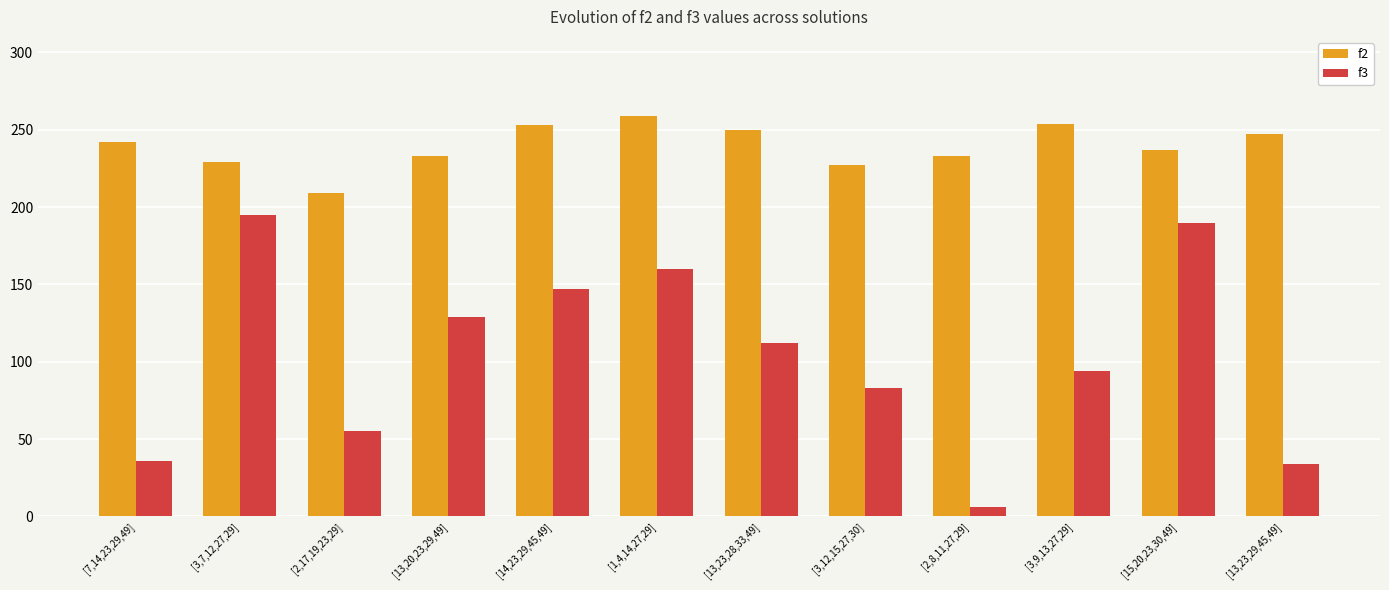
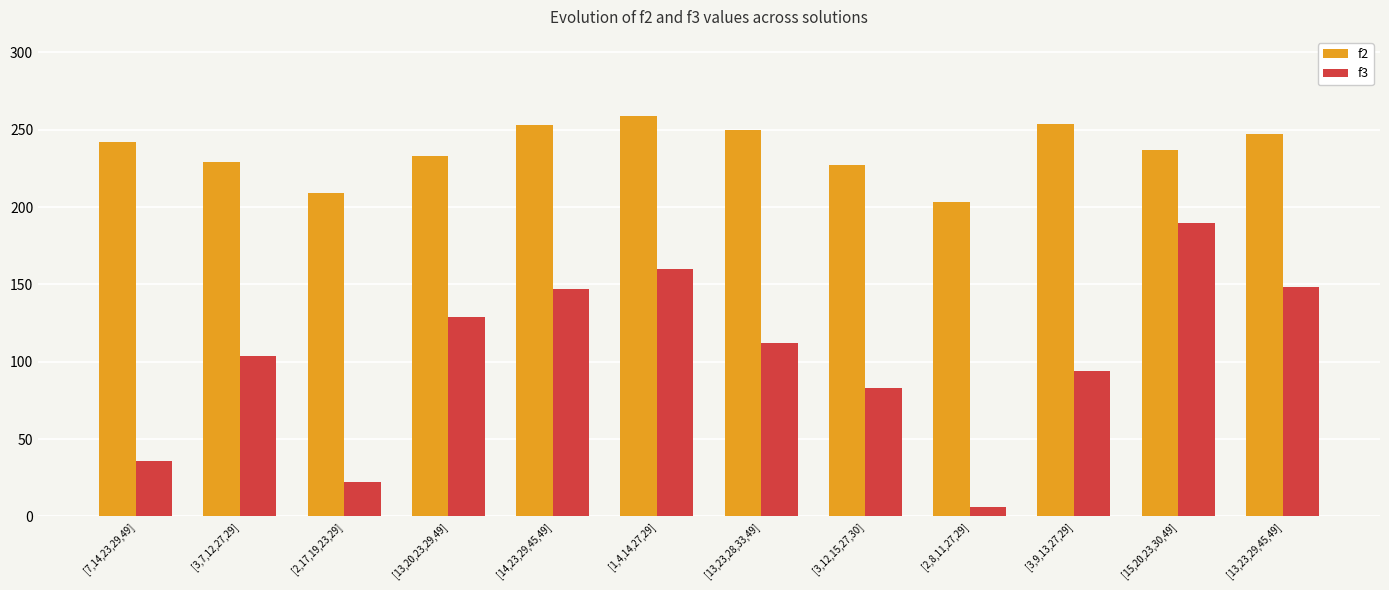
f3, [3,7,12,27,29]: 195 -> 104
f3, [2,17,19,23,29]: 55 -> 22
f2, [2,8,11,27,29]: 233 -> 203
f3, [13,23,29,45,49]: 34 -> 148
